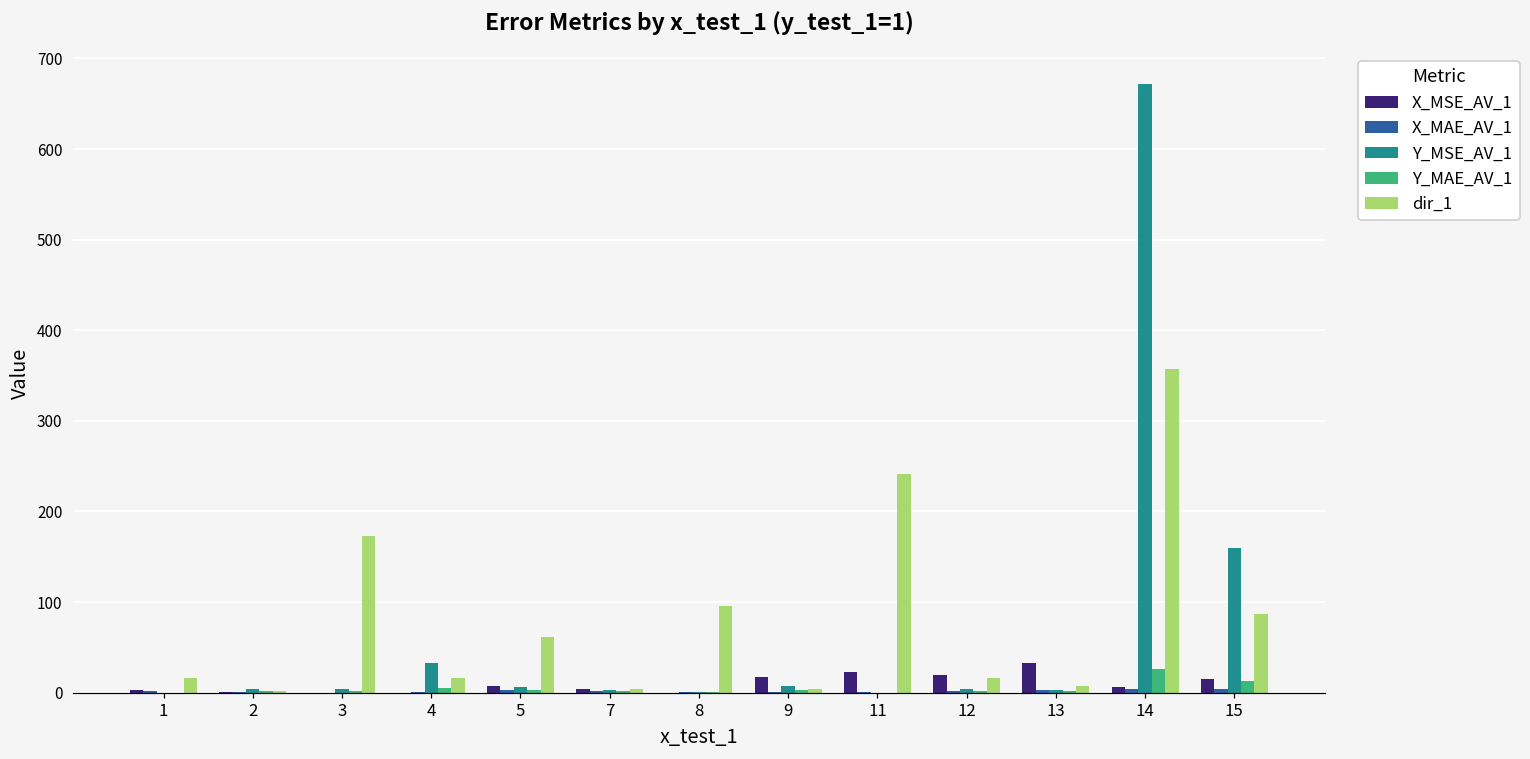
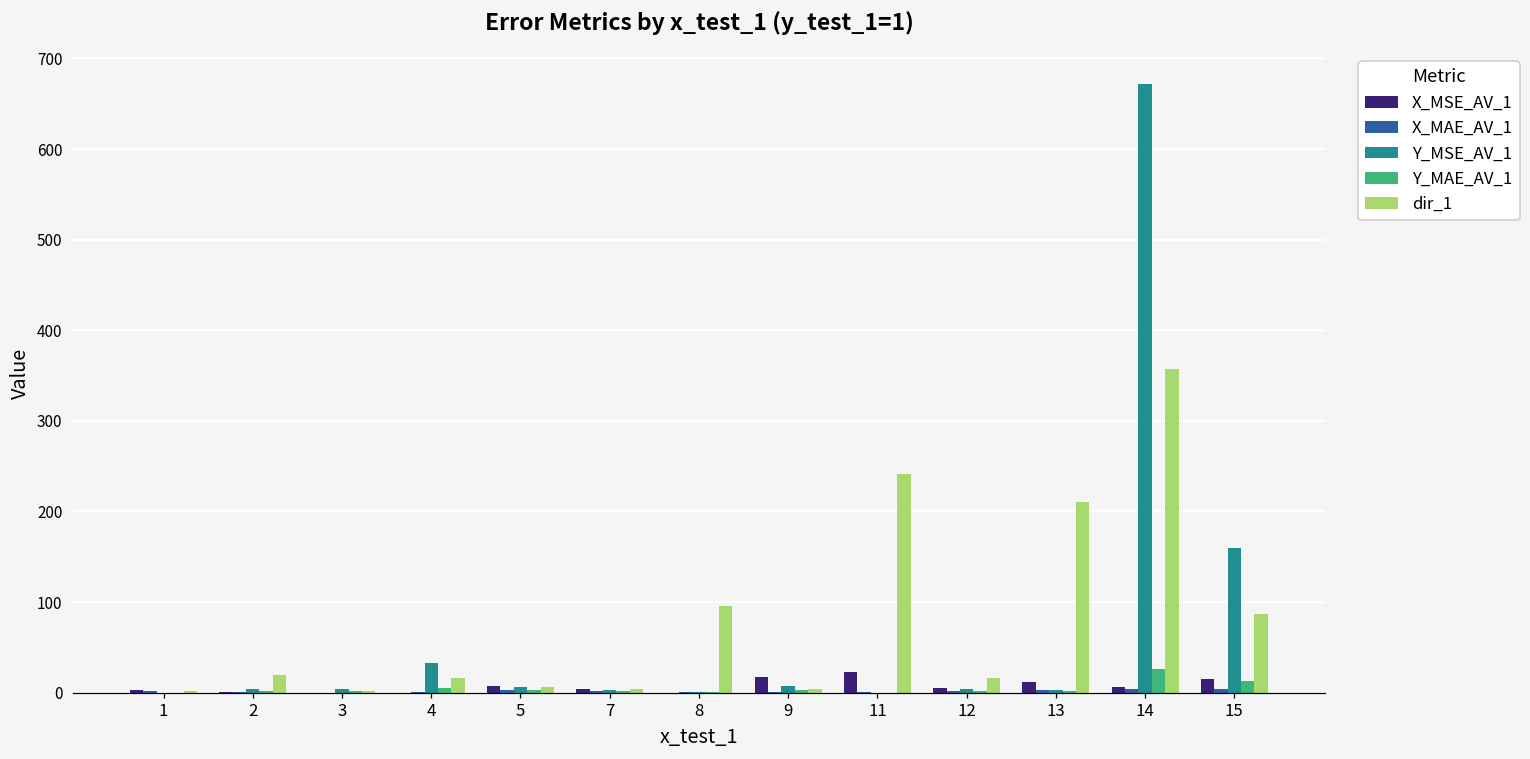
dir_1, 1: 20 -> 0
dir_1, 2: 0 -> 20
dir_1, 3: 170 -> 0
dir_1, 5: 60 -> 10
X_MSE_AV_1, 12: 20 -> 0
X_MSE_AV_1, 13: 30 -> 10
dir_1, 13: 10 -> 210
